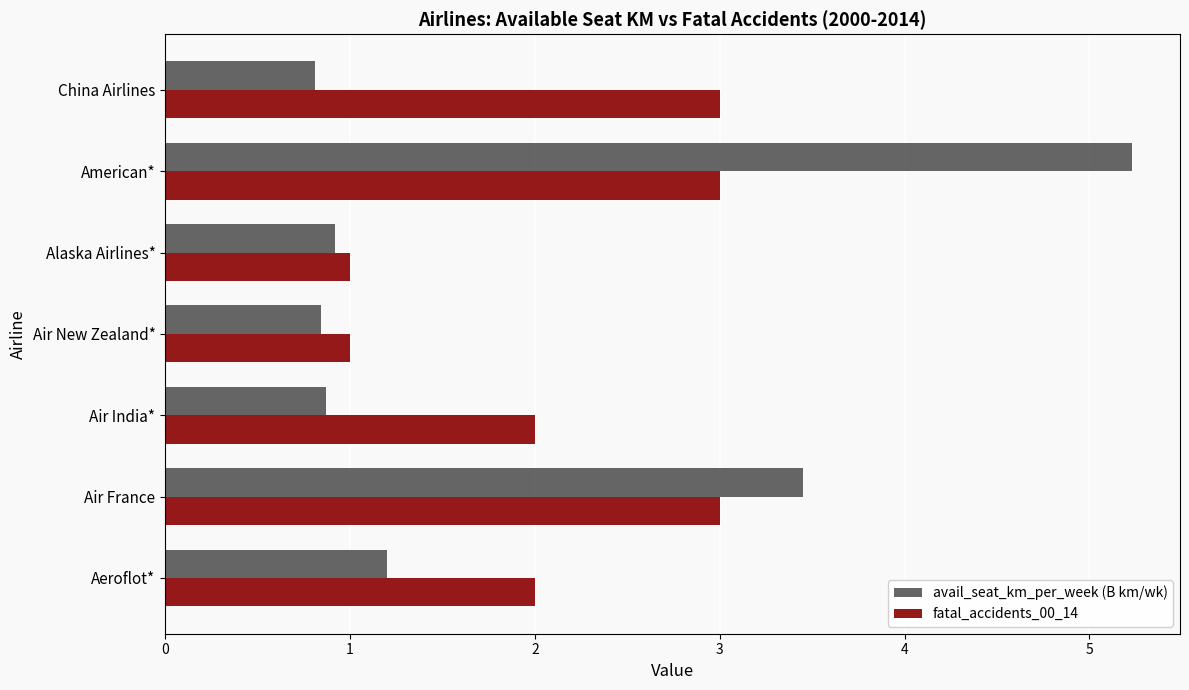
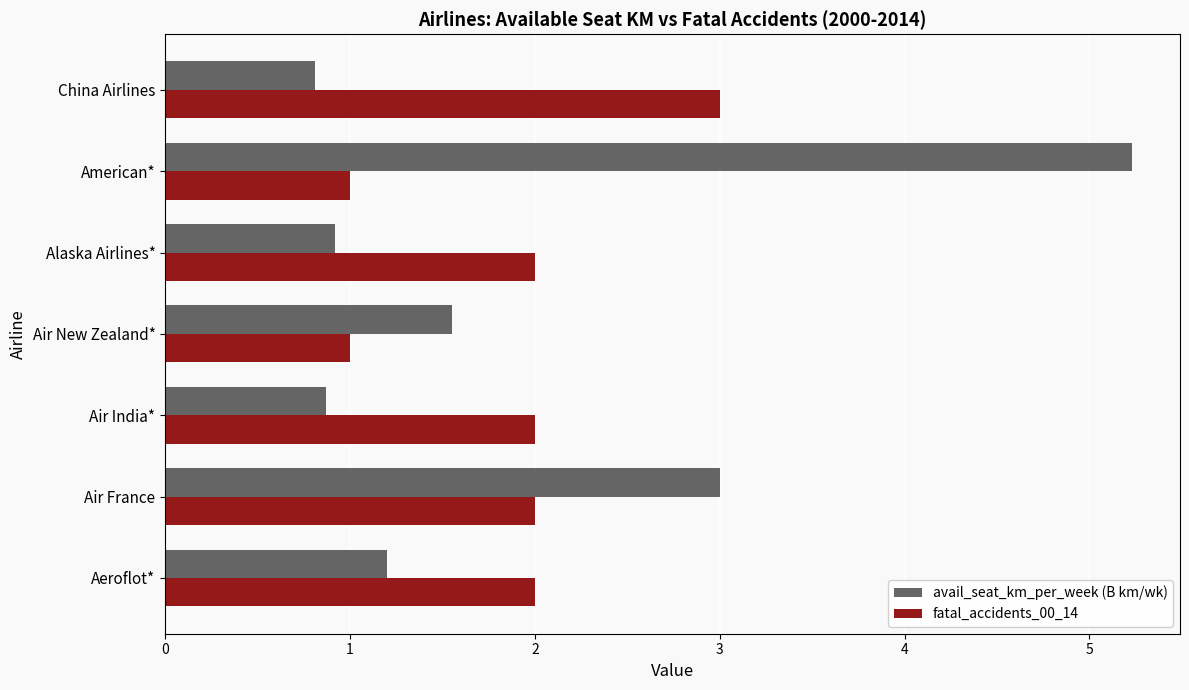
fatal_accidents_00_14, American*: 3 -> 1
fatal_accidents_00_14, Alaska Airlines*: 1 -> 2
avail_seat_km_per_week (B km/wk), Air New Zealand*: 0.84 -> 1.55
avail_seat_km_per_week (B km/wk), Air France: 3.45 -> 3.00
fatal_accidents_00_14, Air France: 3 -> 2
